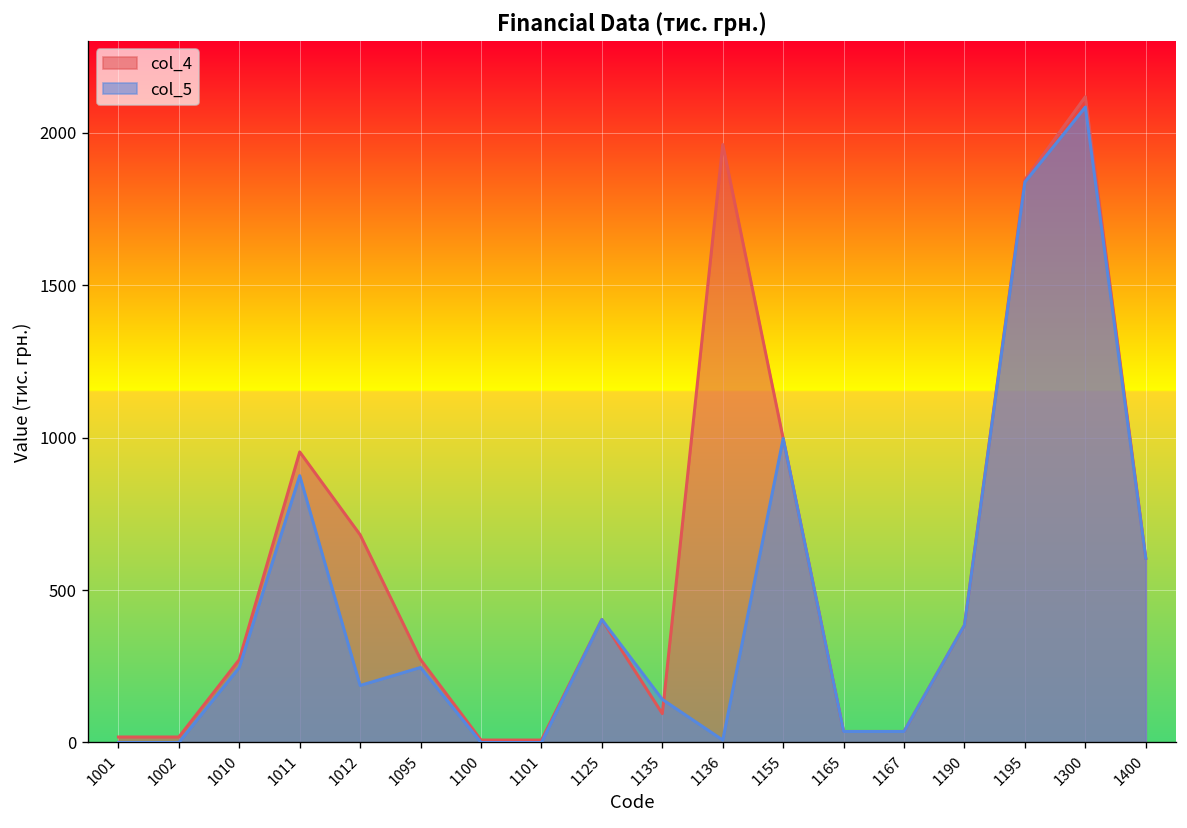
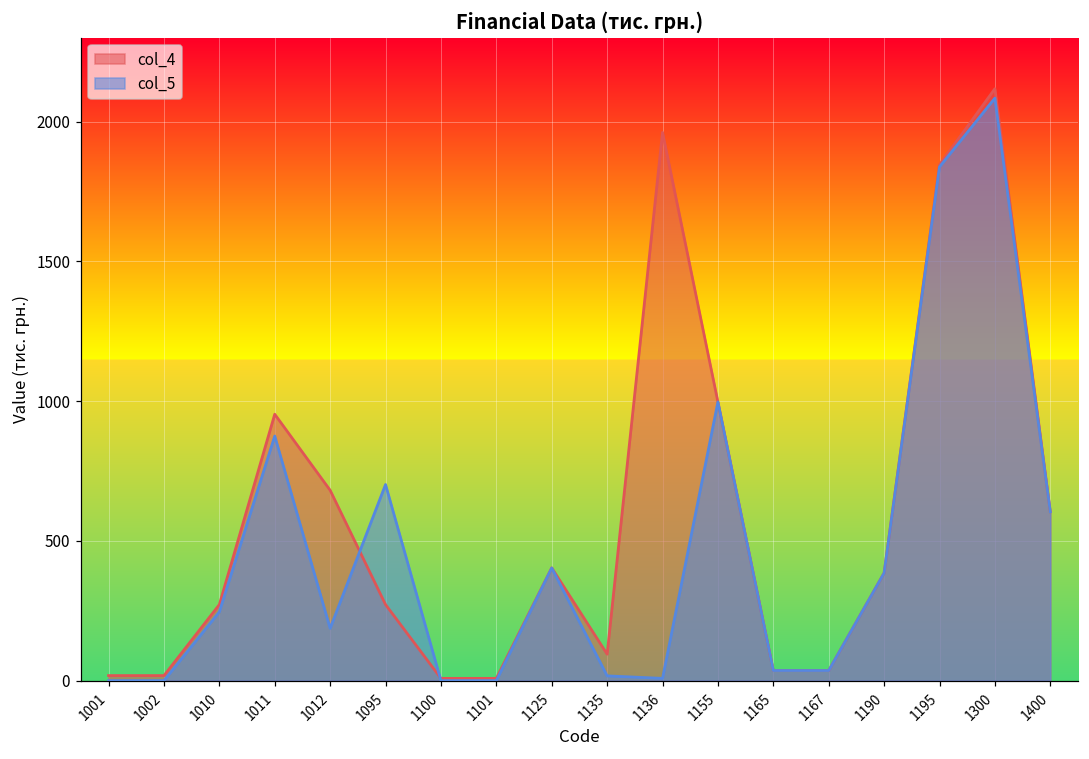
col_5, 1095: 250 -> 700
col_5, 1135: 140 -> 20
